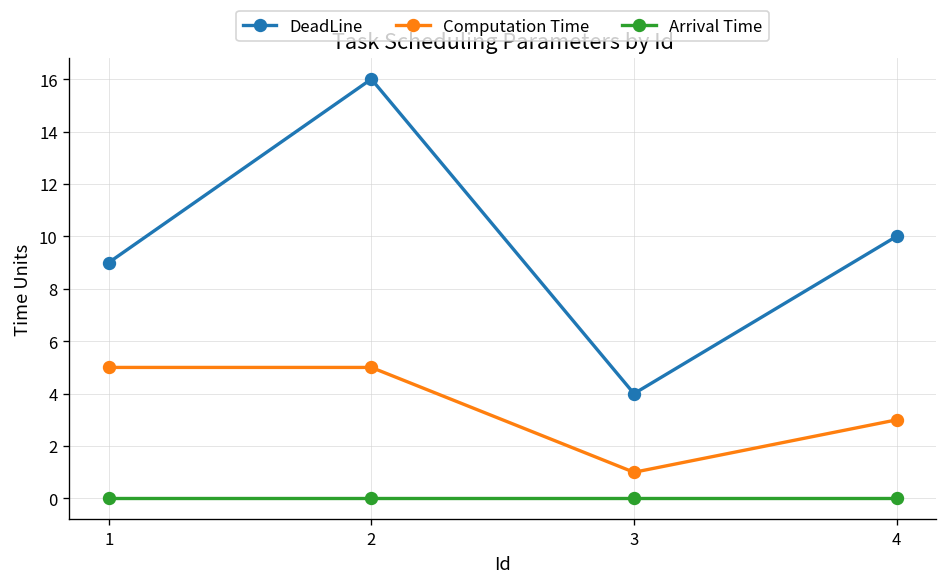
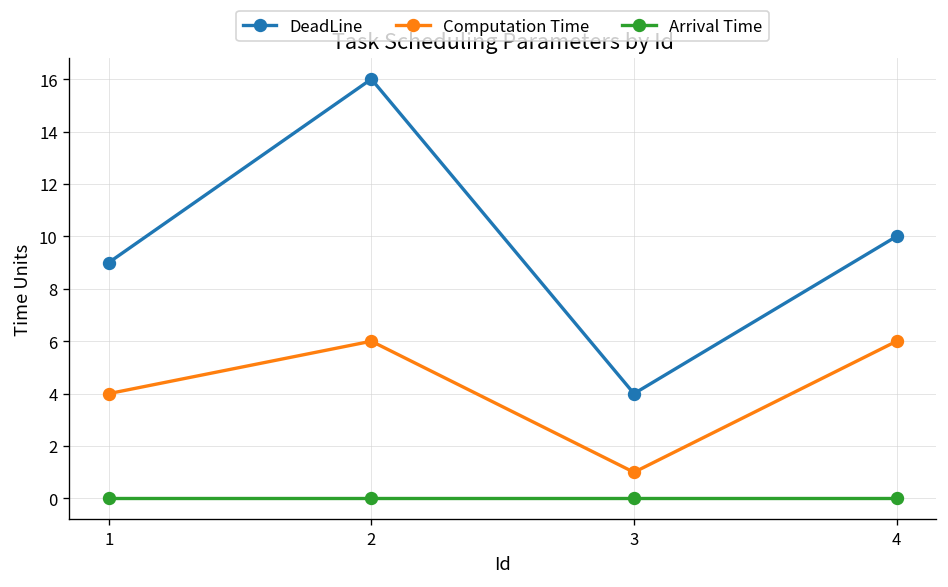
Computation Time, 1: 5 -> 4
Computation Time, 2: 5 -> 6
Computation Time, 4: 3 -> 6
